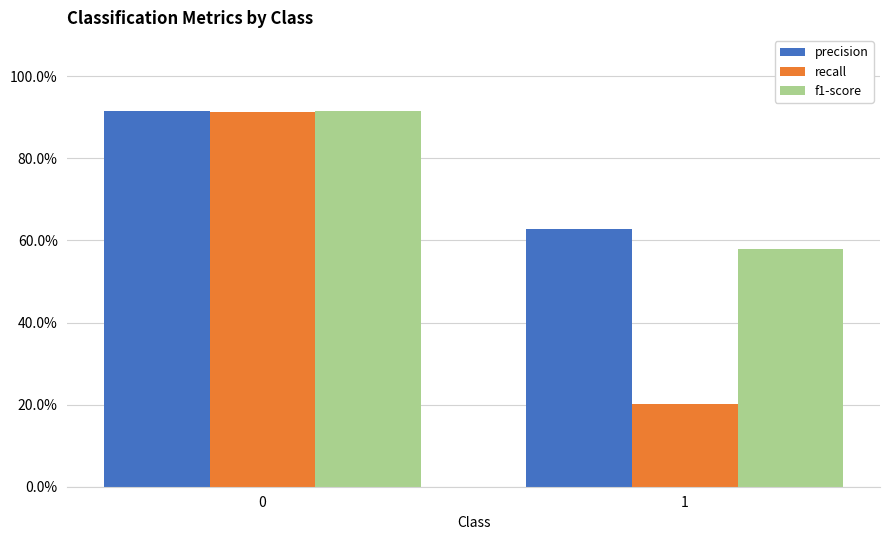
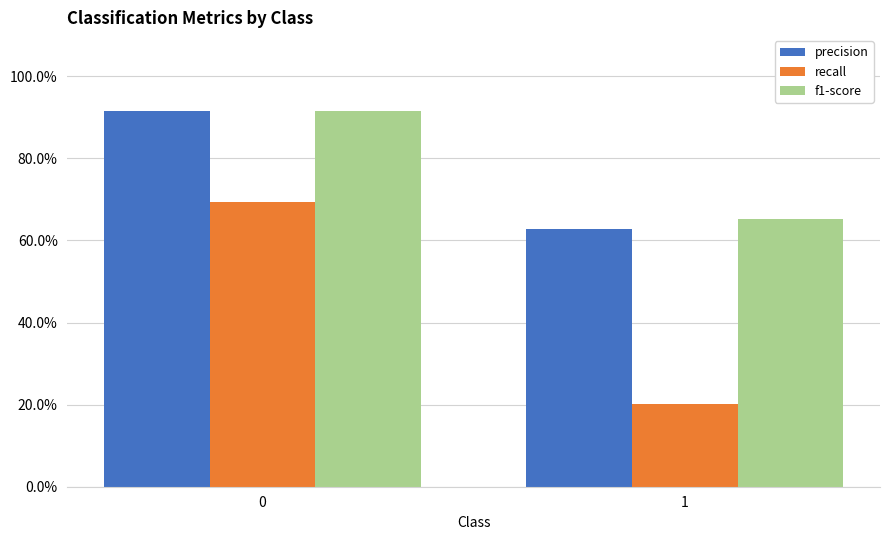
recall, 0: 91% -> 69%
f1-score, 1: 58% -> 65%
